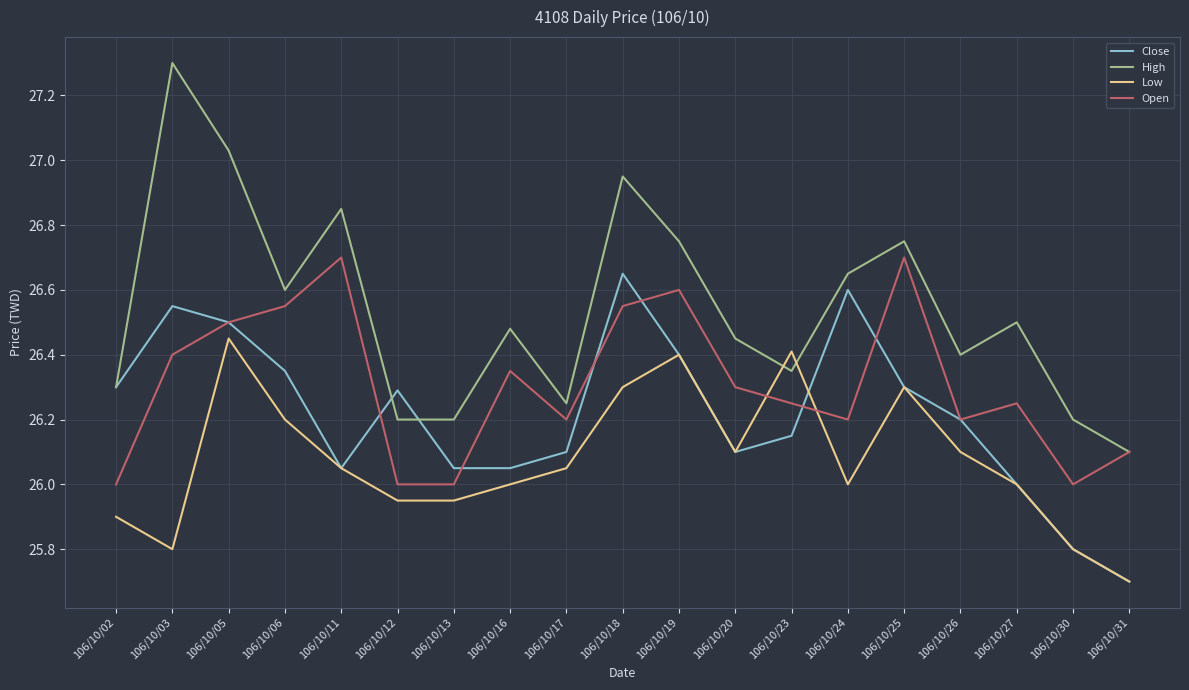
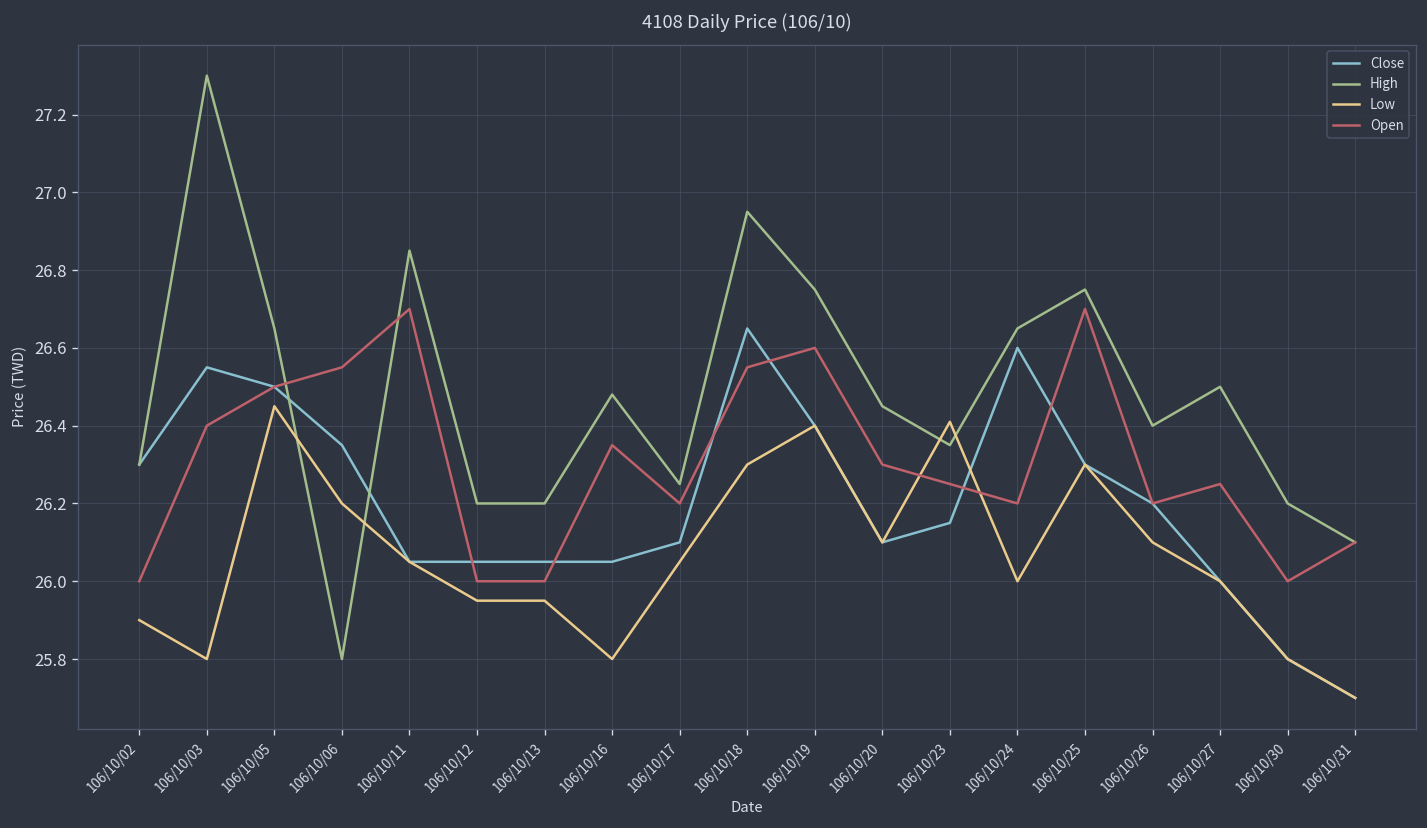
High, 106/10/05: 27.03 -> 26.65
High, 106/10/06: 26.6 -> 25.8
Close, 106/10/12: 26.29 -> 26.05
Low, 106/10/16: 26.0 -> 25.8
